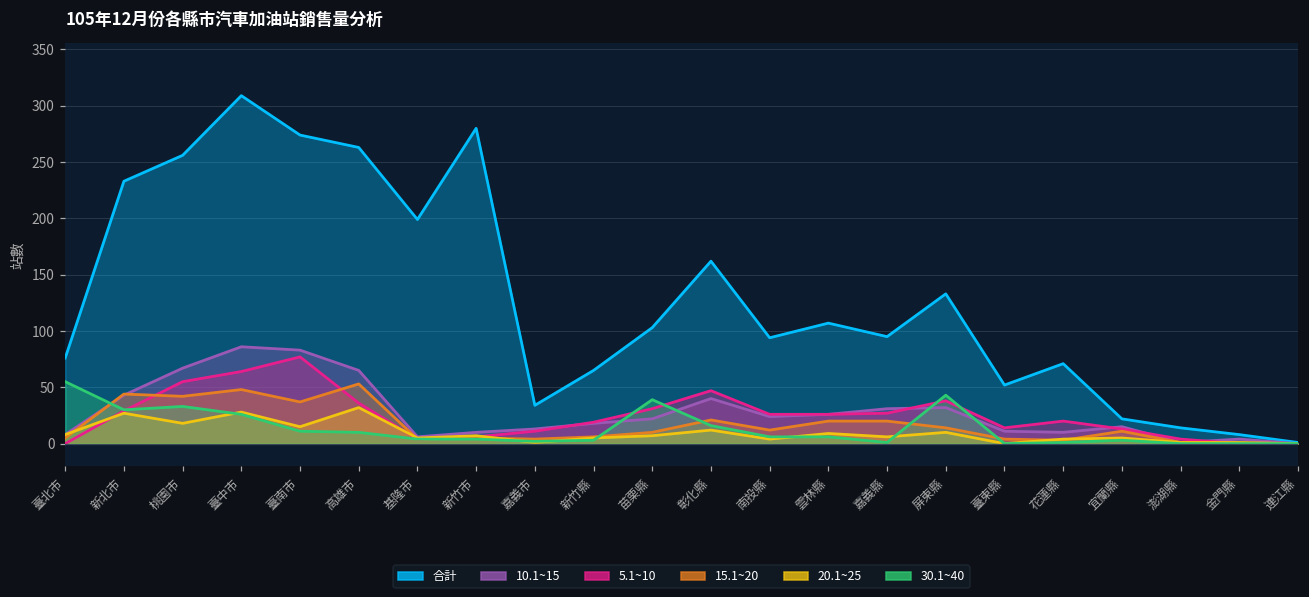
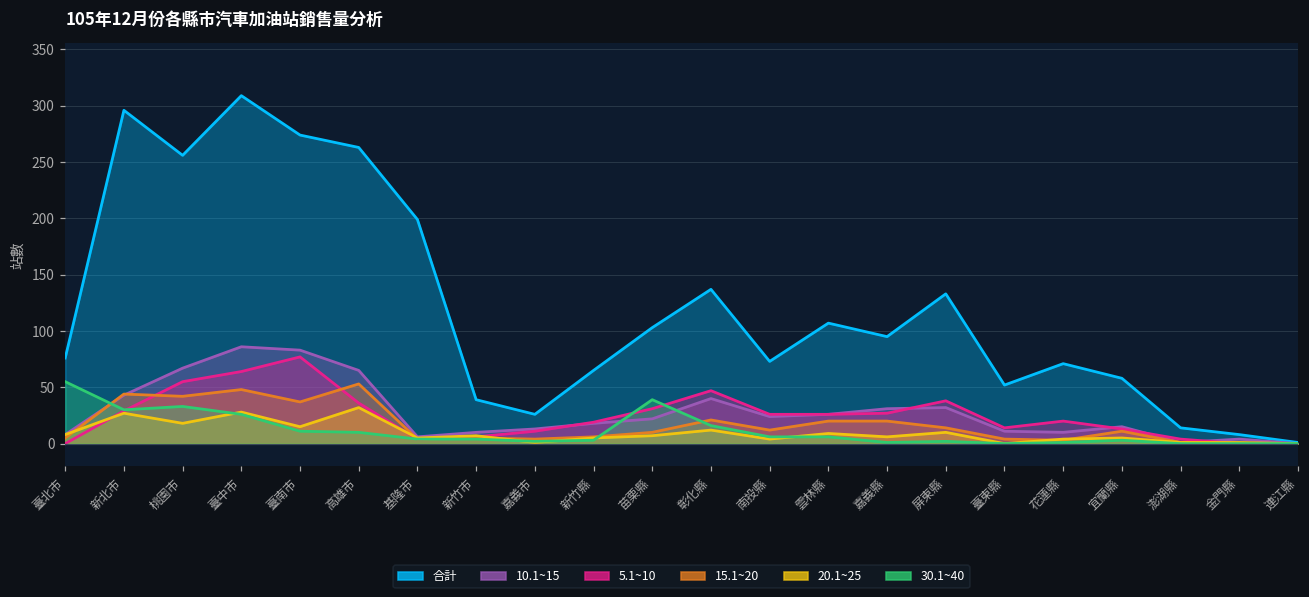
合計, 新北市: 233 -> 296
合計, 新竹市: 280 -> 39
合計, 嘉義市: 34 -> 26
合計, 彰化縣: 162 -> 137
合計, 南投縣: 94 -> 73
30.1~40, 屏東縣: 43 -> 2
合計, 宜蘭縣: 22 -> 58
